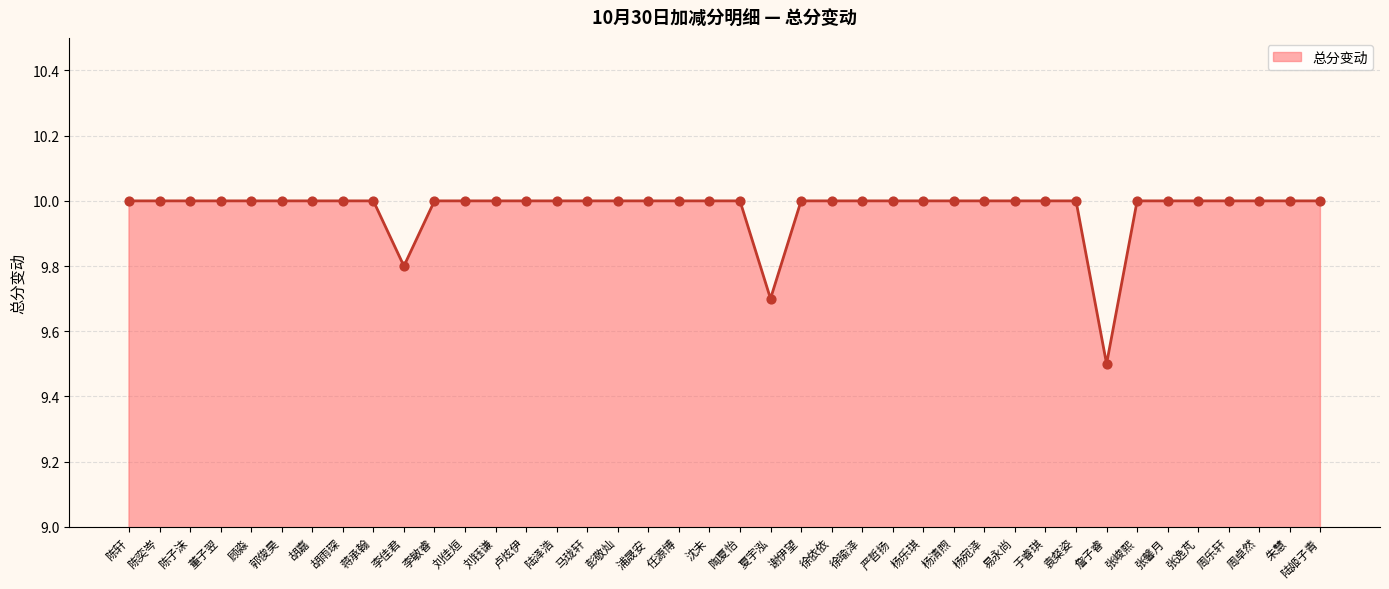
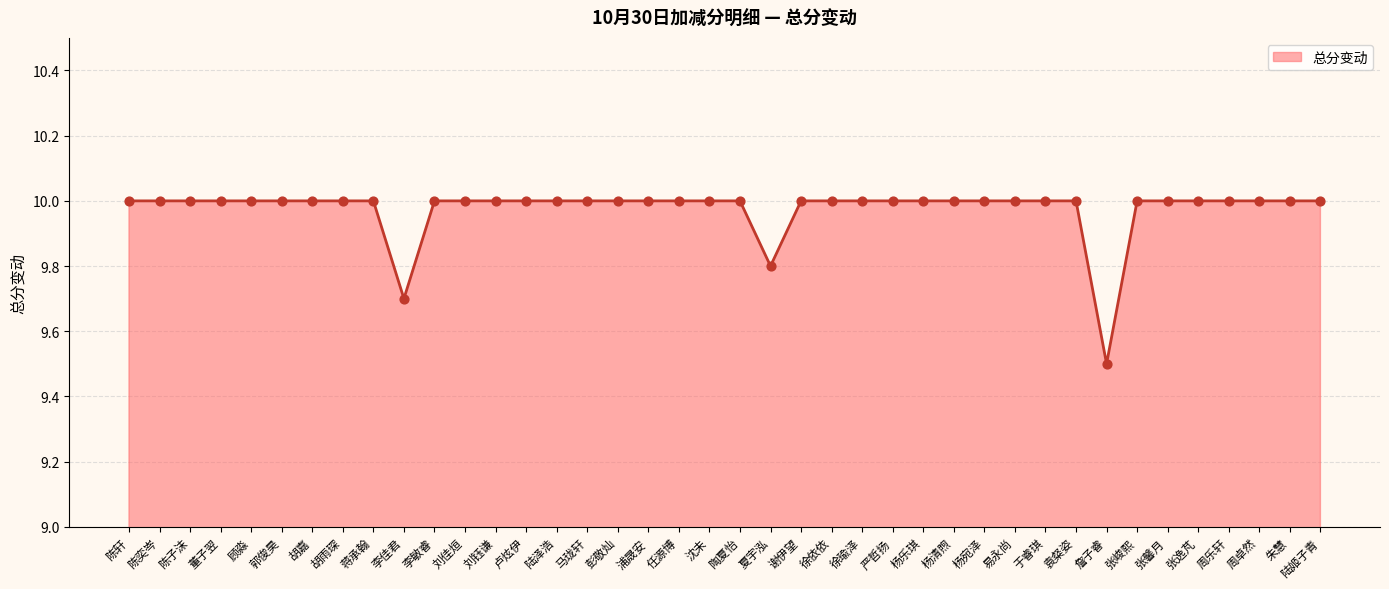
李佳君: 9.8 -> 9.7
夏宇泓: 9.7 -> 9.8
